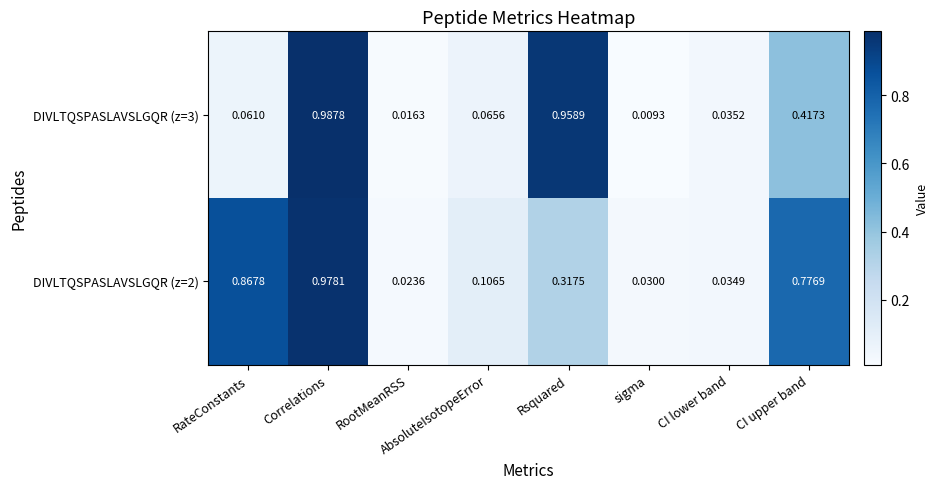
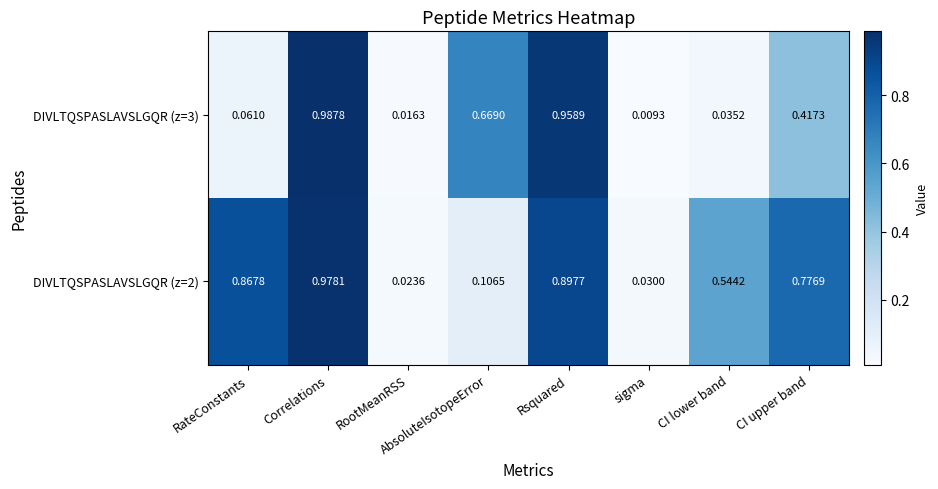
DIVLTQSPASLAVSLGQR (z=3), AbsoluteIsotopeError: 0.0656 -> 0.6690
DIVLTQSPASLAVSLGQR (z=2), Rsquared: 0.3175 -> 0.8977
DIVLTQSPASLAVSLGQR (z=2), CI lower band: 0.0349 -> 0.5442
